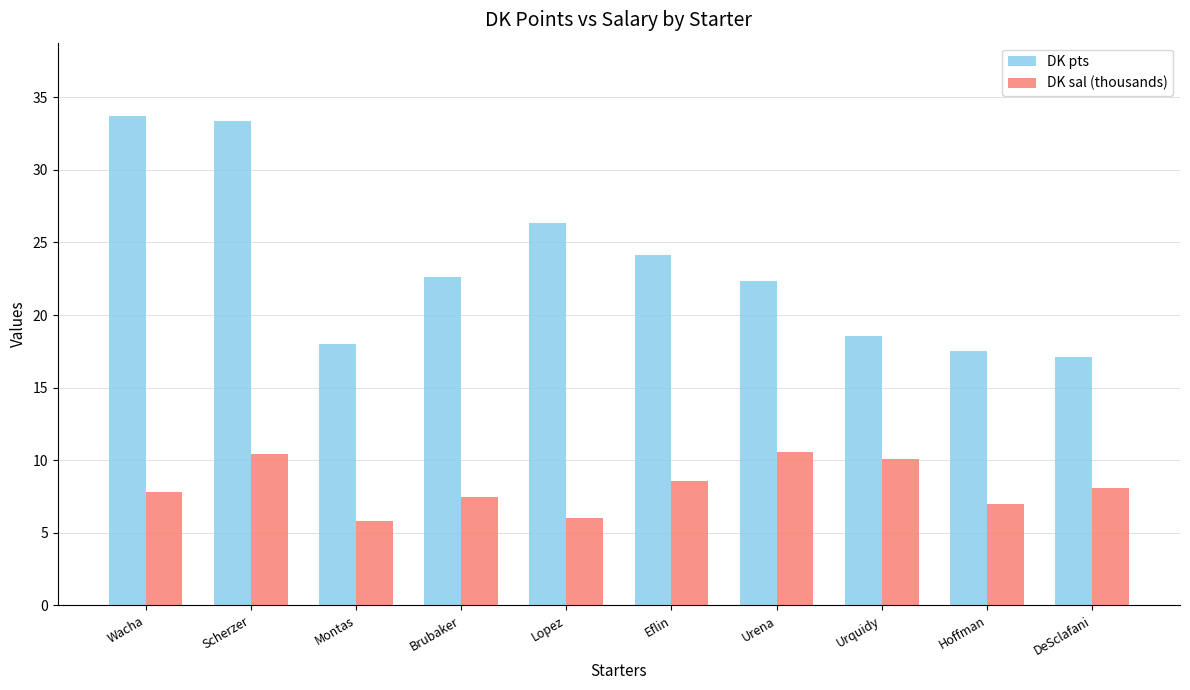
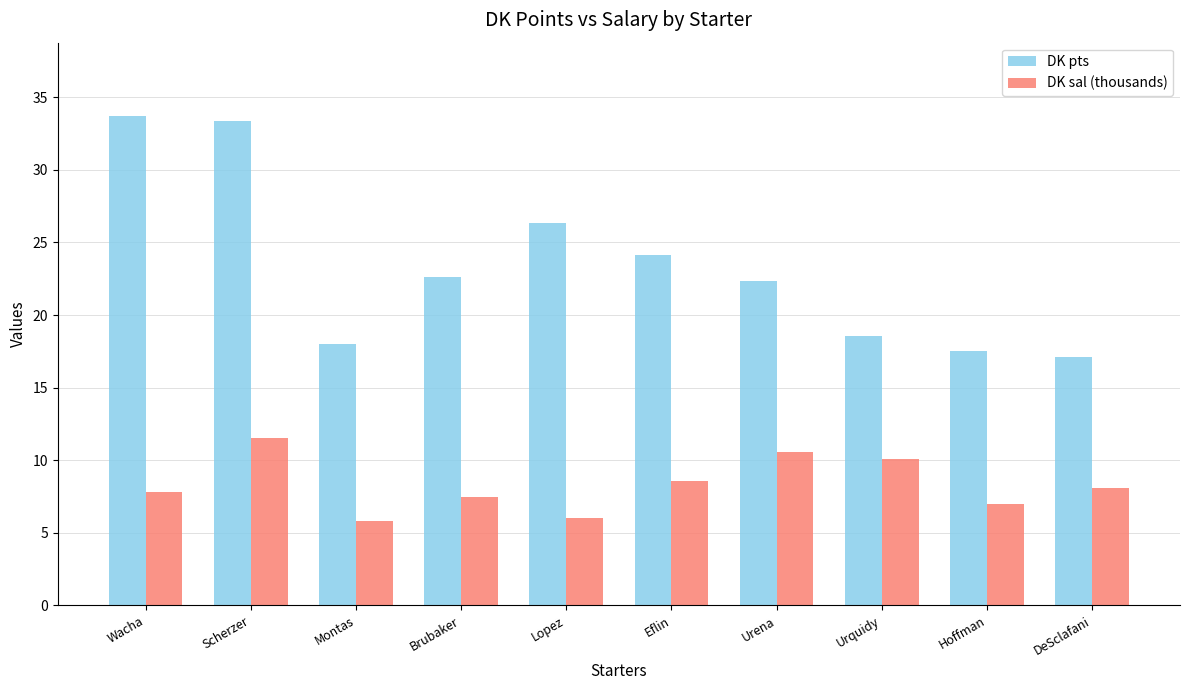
DK sal (thousands), Scherzer: 10.4 -> 11.5
